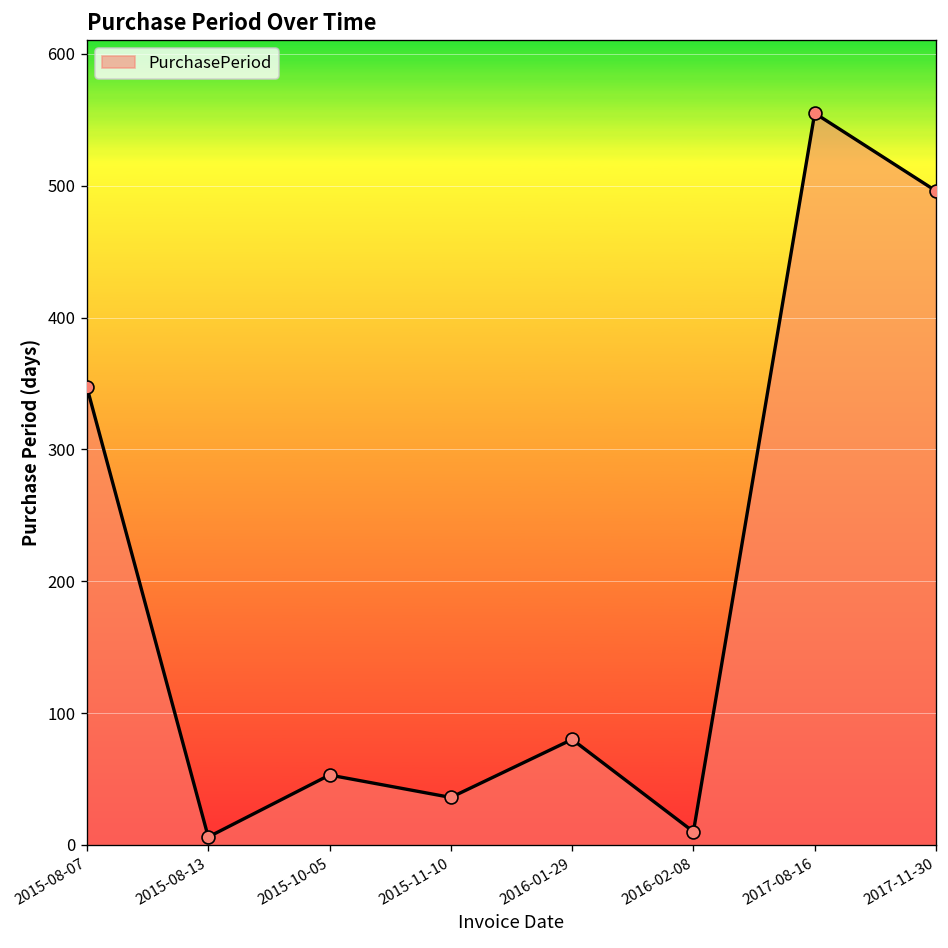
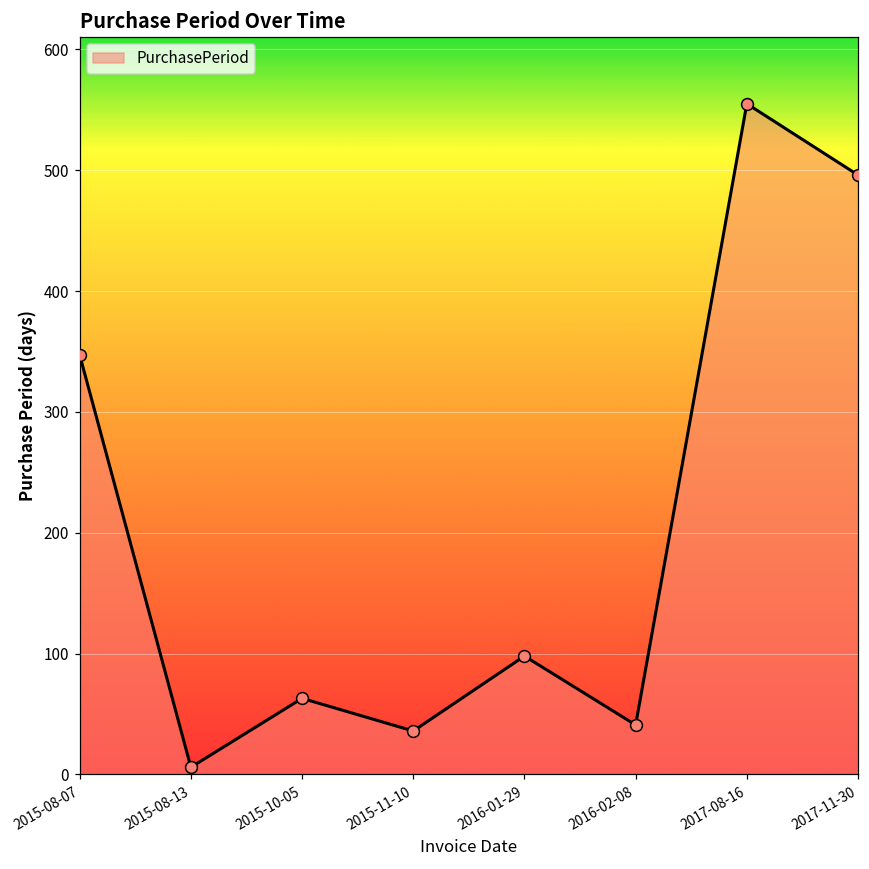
2015-10-05: 53 -> 63
2016-01-29: 80 -> 98
2016-02-08: 10 -> 41
